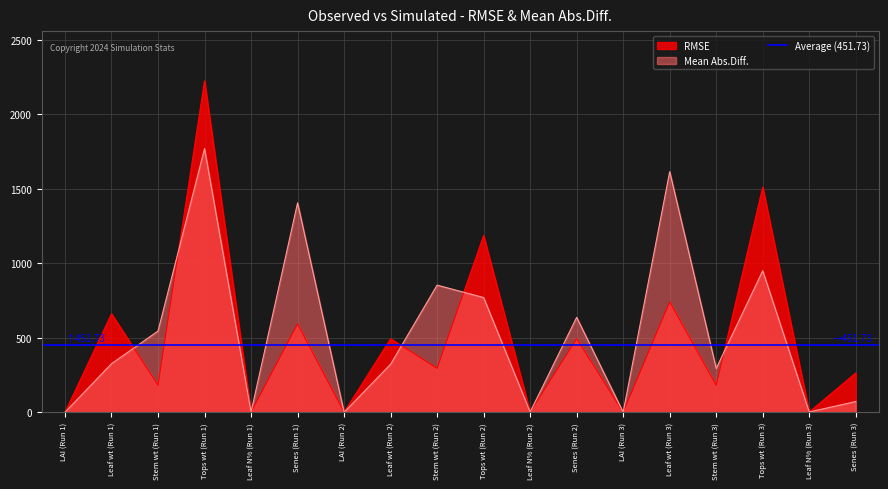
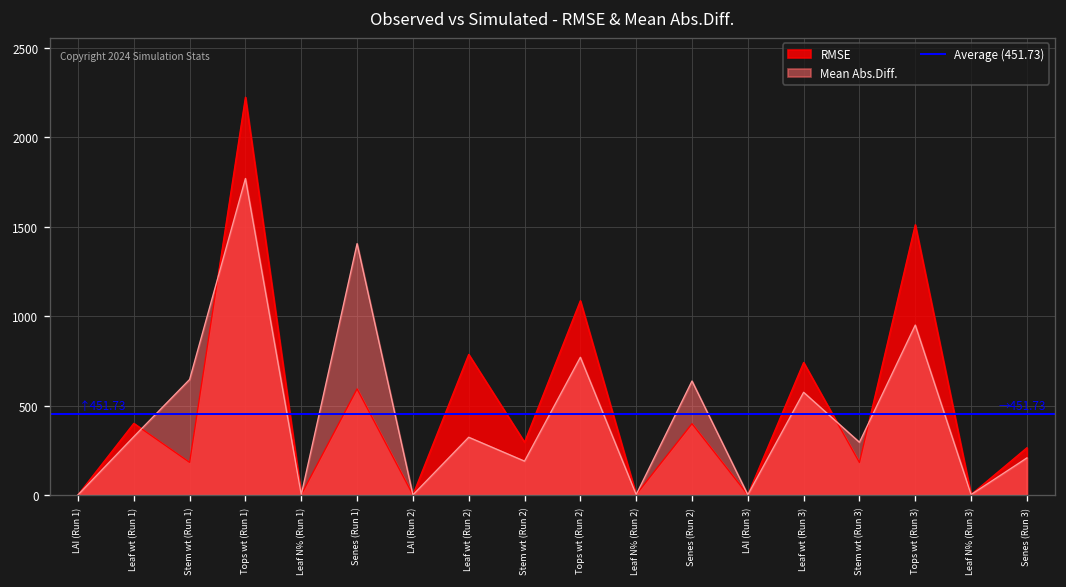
RMSE, Leaf wt (Run 1): 660 -> 400
Mean Abs.Diff., Stem wt (Run 1): 550 -> 650
RMSE, Leaf wt (Run 2): 490 -> 790
Mean Abs.Diff., Stem wt (Run 2): 850 -> 190
RMSE, Tops wt (Run 2): 1190 -> 1090
RMSE, Senes (Run 2): 490 -> 400
Mean Abs.Diff., Leaf wt (Run 3): 1610 -> 570
Mean Abs.Diff., Senes (Run 3): 70 -> 210
